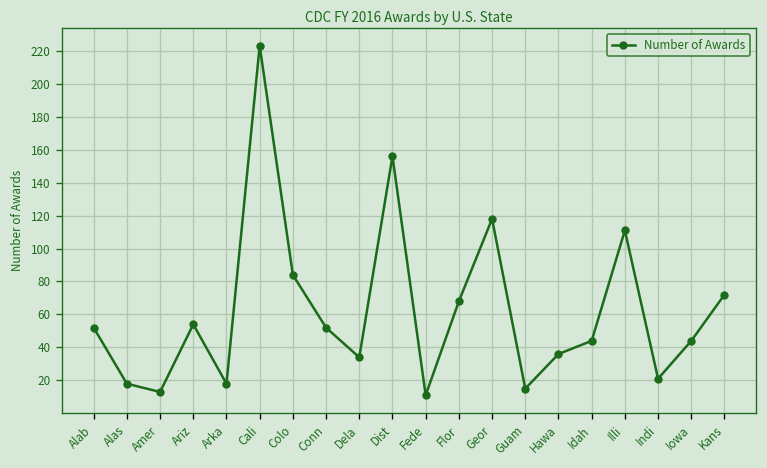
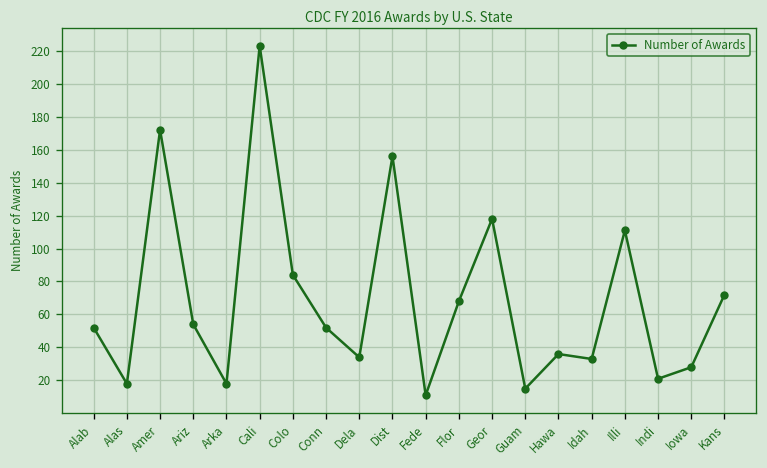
Amer: 13 -> 172
Idah: 44 -> 33
Iowa: 44 -> 28
